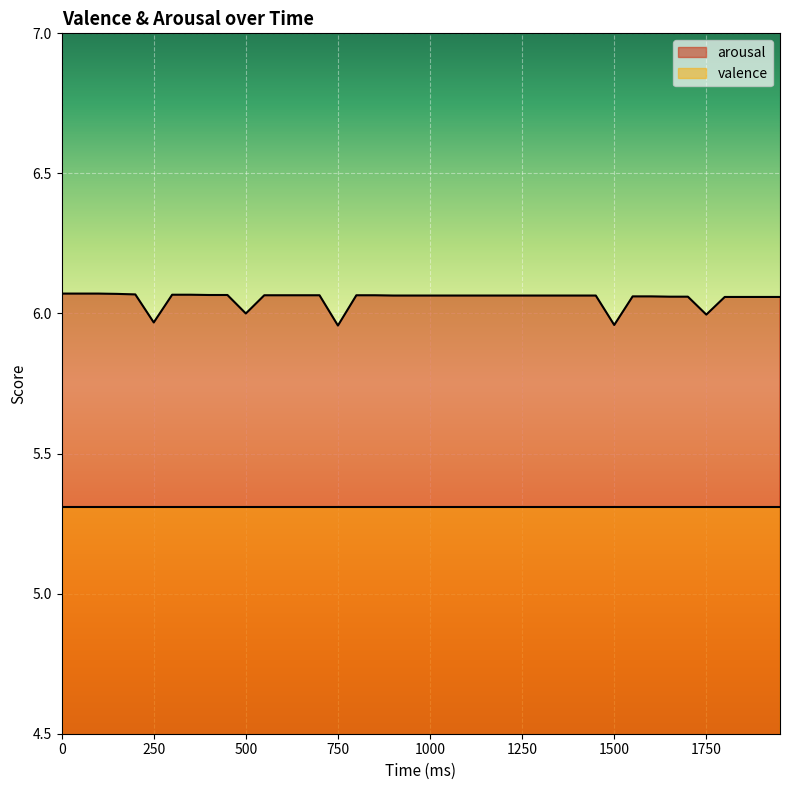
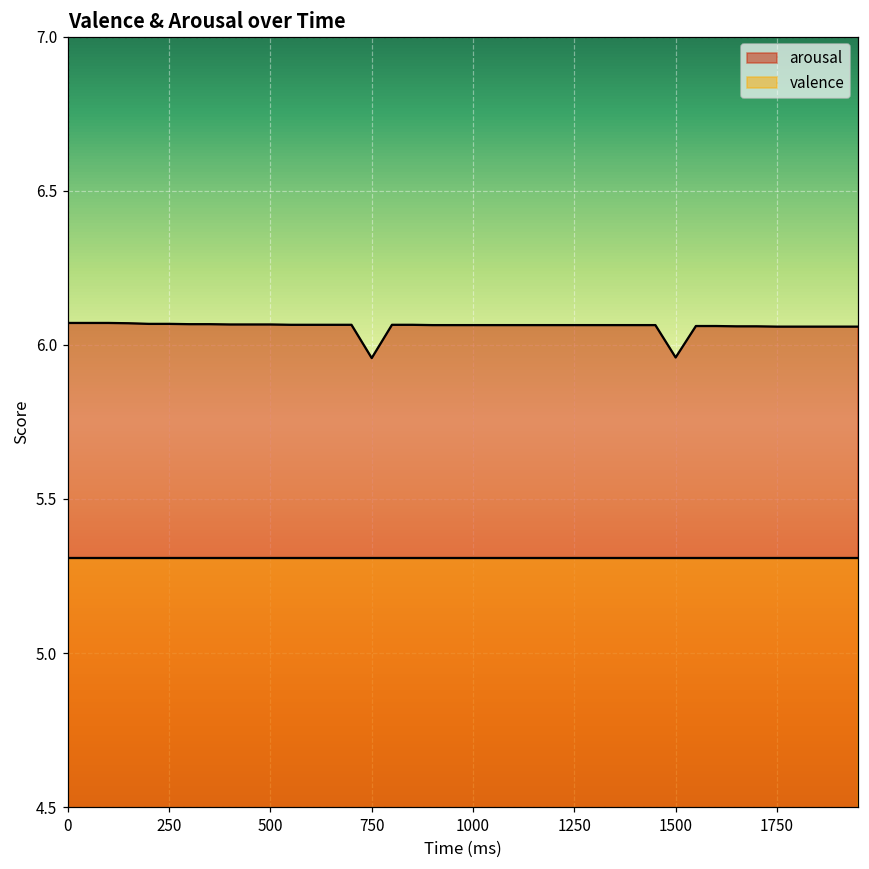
arousal, 250: 5.97 -> 6.07
arousal, 500: 6.00 -> 6.07
arousal, 1750: 6.00 -> 6.06
